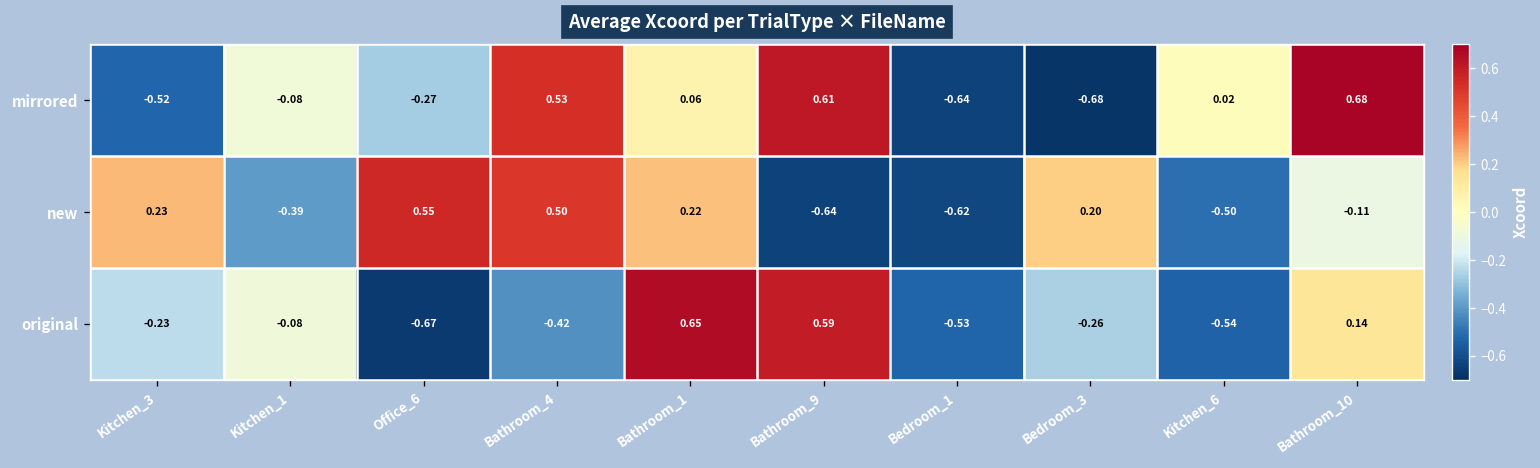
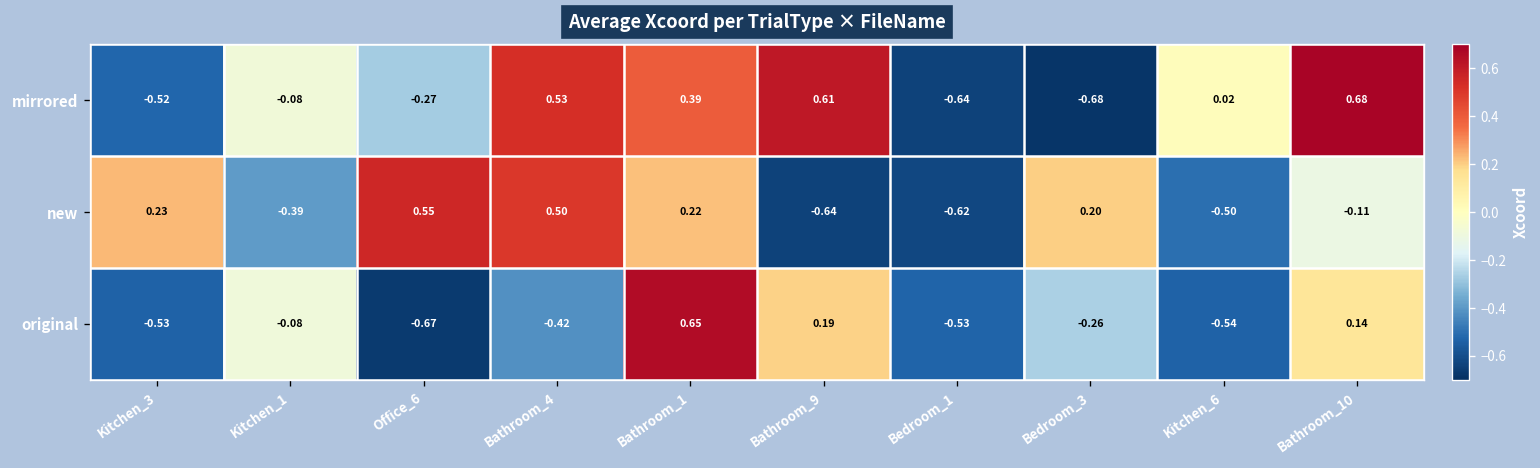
mirrored, Bathroom_1: 0.06 -> 0.39
original, Kitchen_3: -0.23 -> -0.53
original, Bathroom_9: 0.59 -> 0.19
